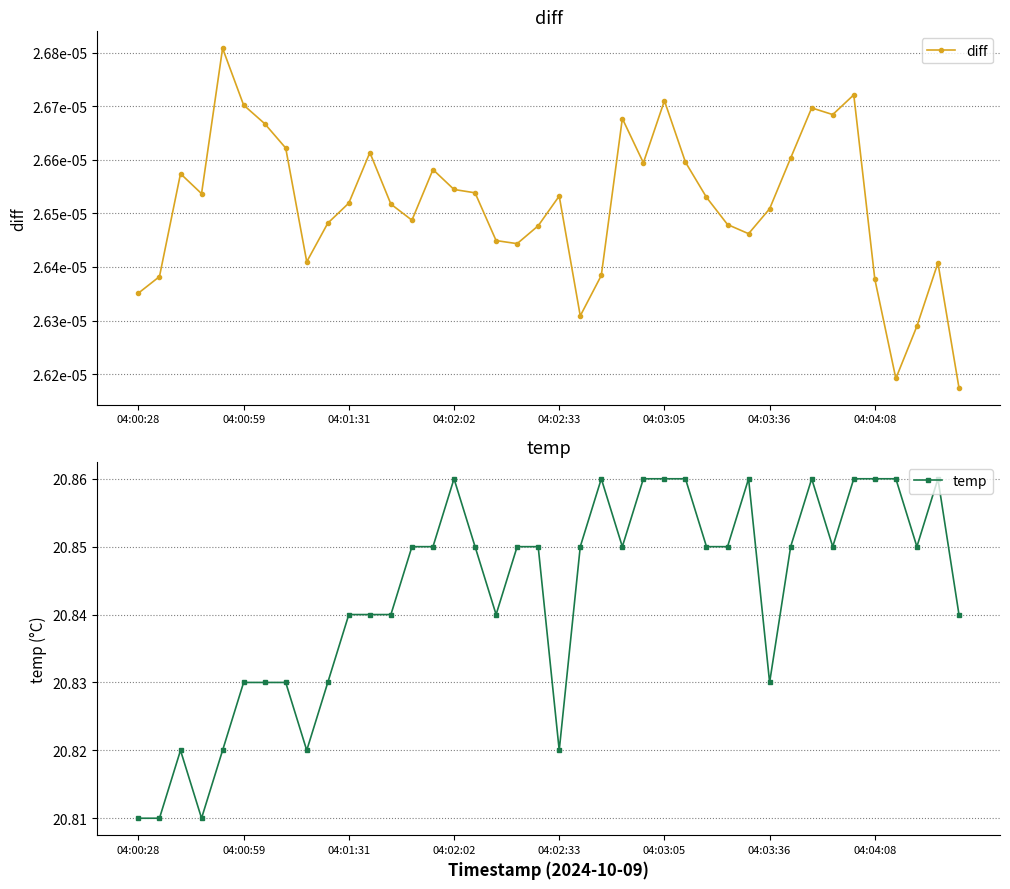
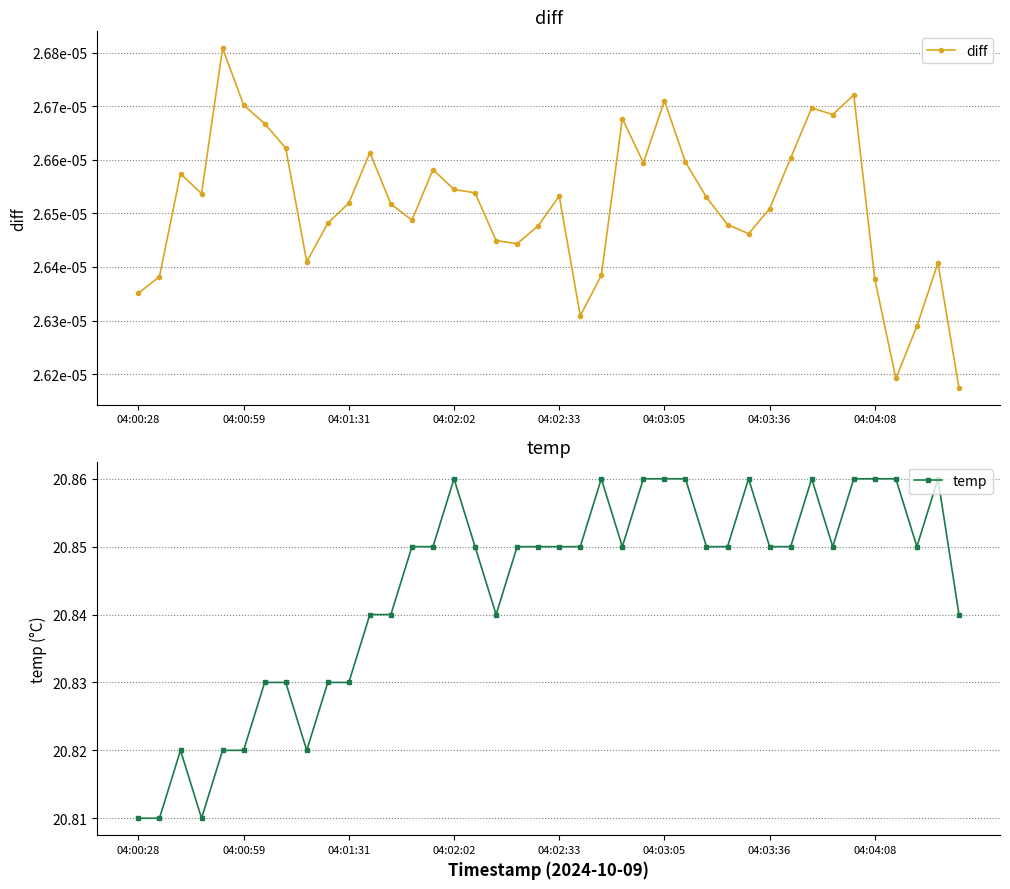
temp, 04:00:59: 20.83 -> 20.82
temp, 04:01:31: 20.84 -> 20.83
temp, 04:02:33: 20.82 -> 20.85
temp, 04:03:36: 20.83 -> 20.85
